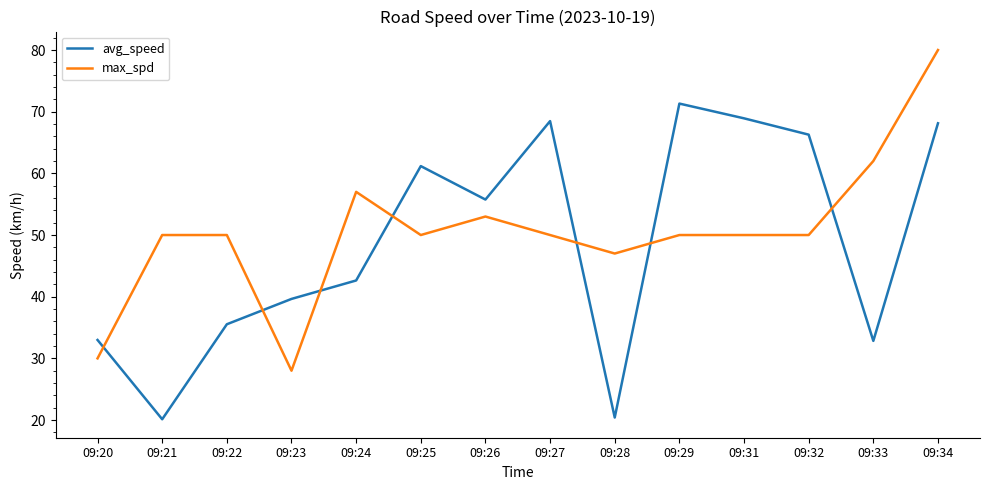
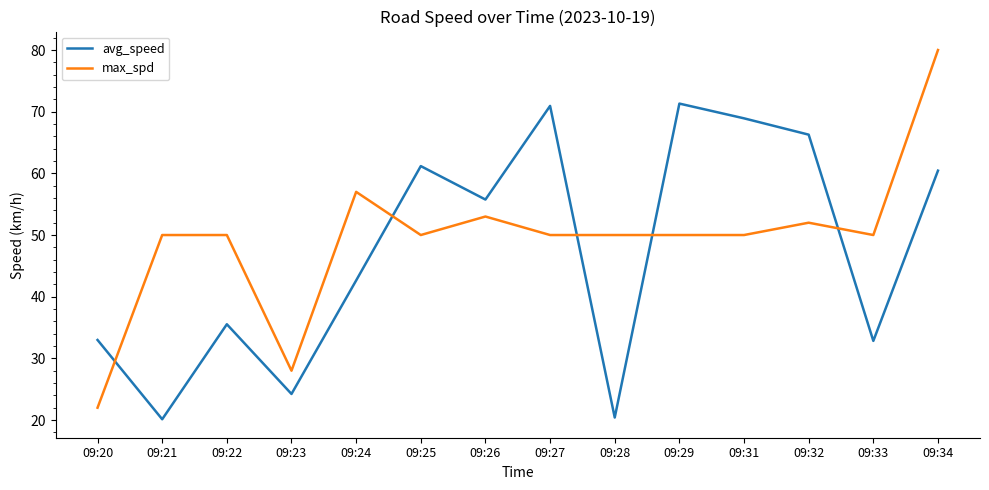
max_spd, 09:20: 30 -> 22
avg_speed, 09:23: 40 -> 24
avg_speed, 09:27: 68 -> 71
max_spd, 09:28: 47 -> 50
max_spd, 09:32: 50 -> 52
max_spd, 09:33: 62 -> 50
avg_speed, 09:34: 68 -> 60
